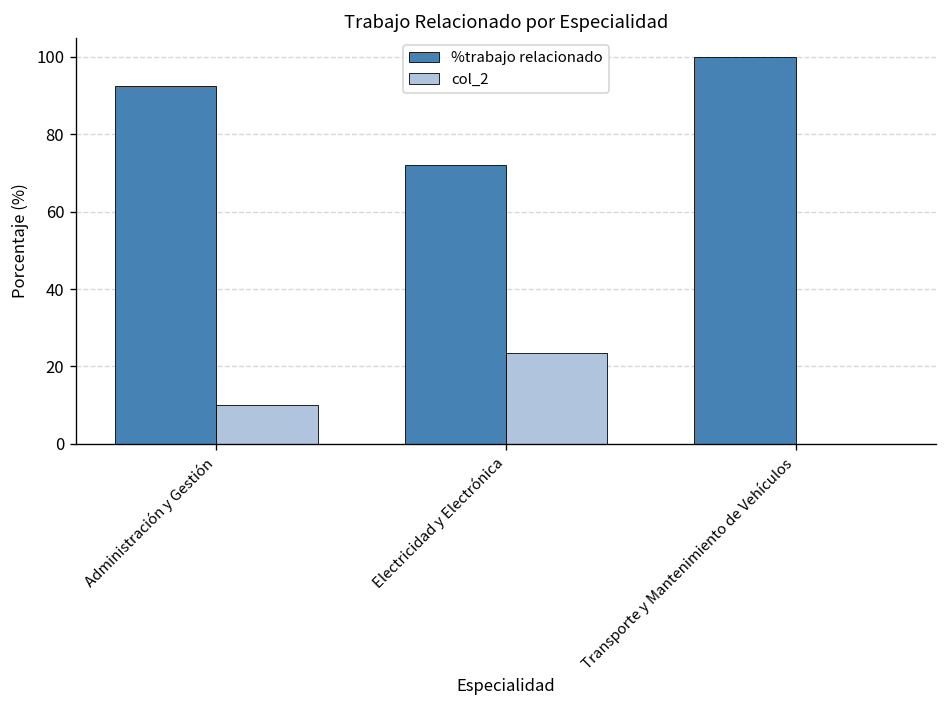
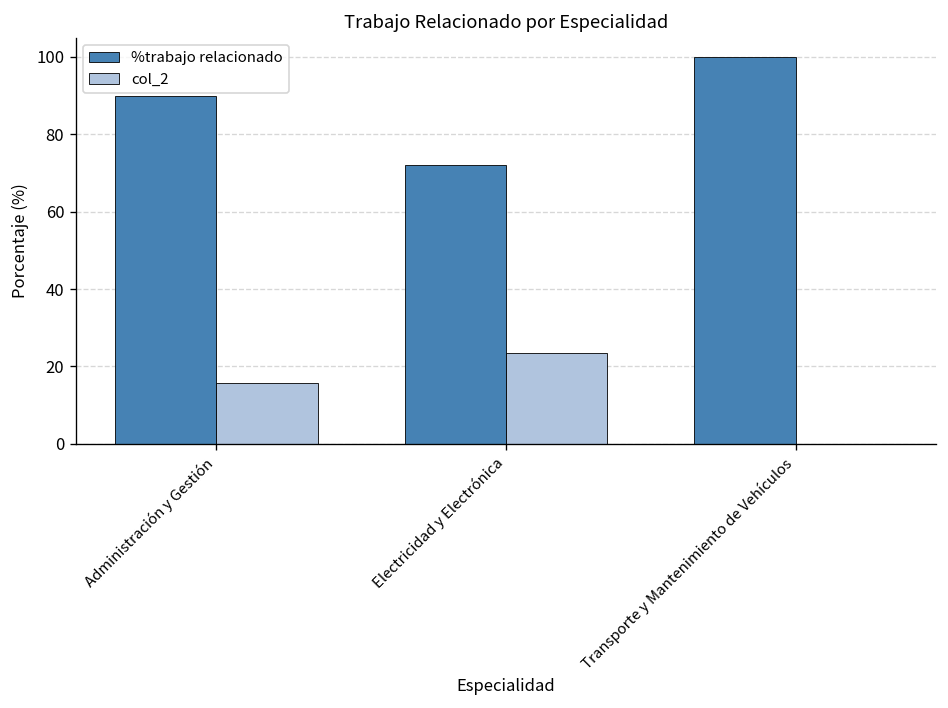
%trabajo relacionado, Administración y Gestión: 93 -> 90
col_2, Administración y Gestión: 10 -> 16
